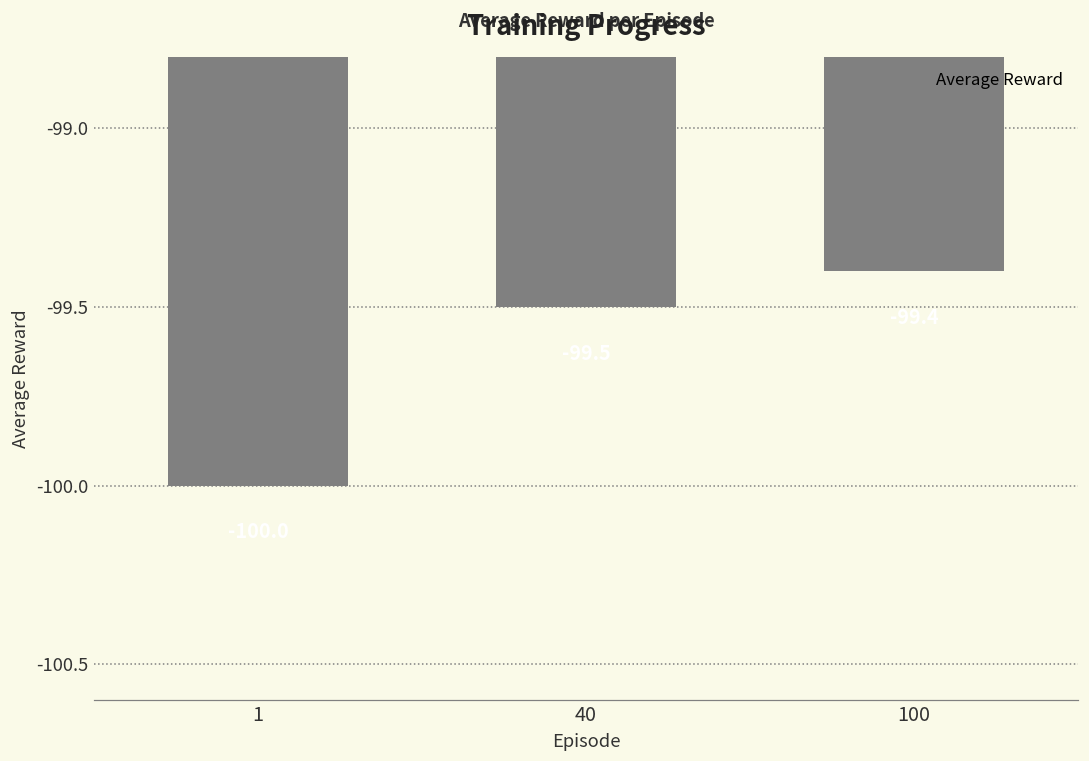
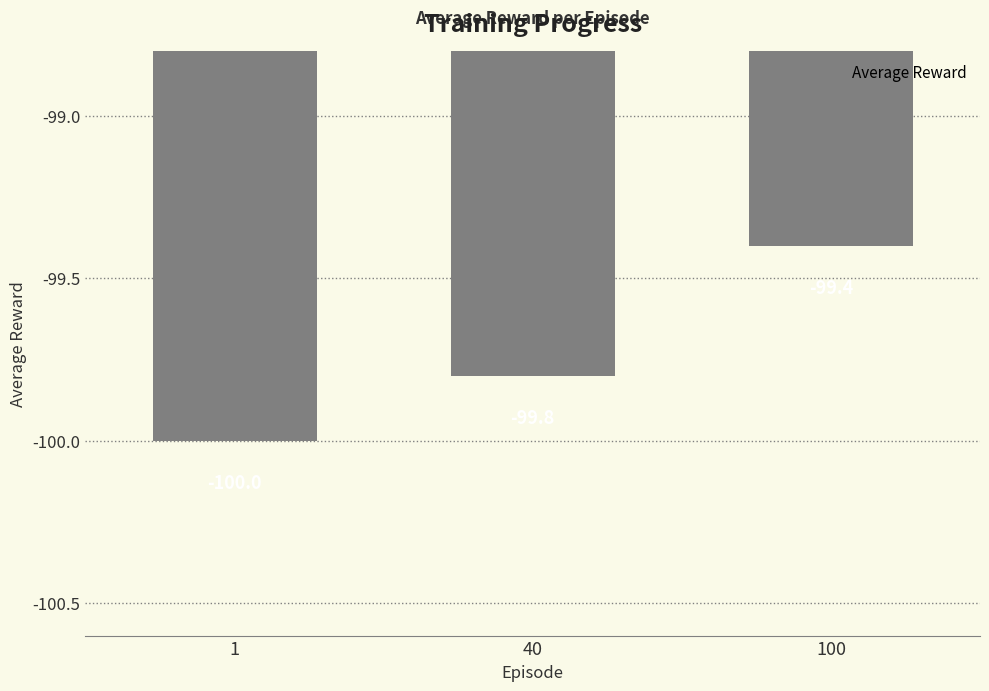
40: -99.5 -> -99.8
